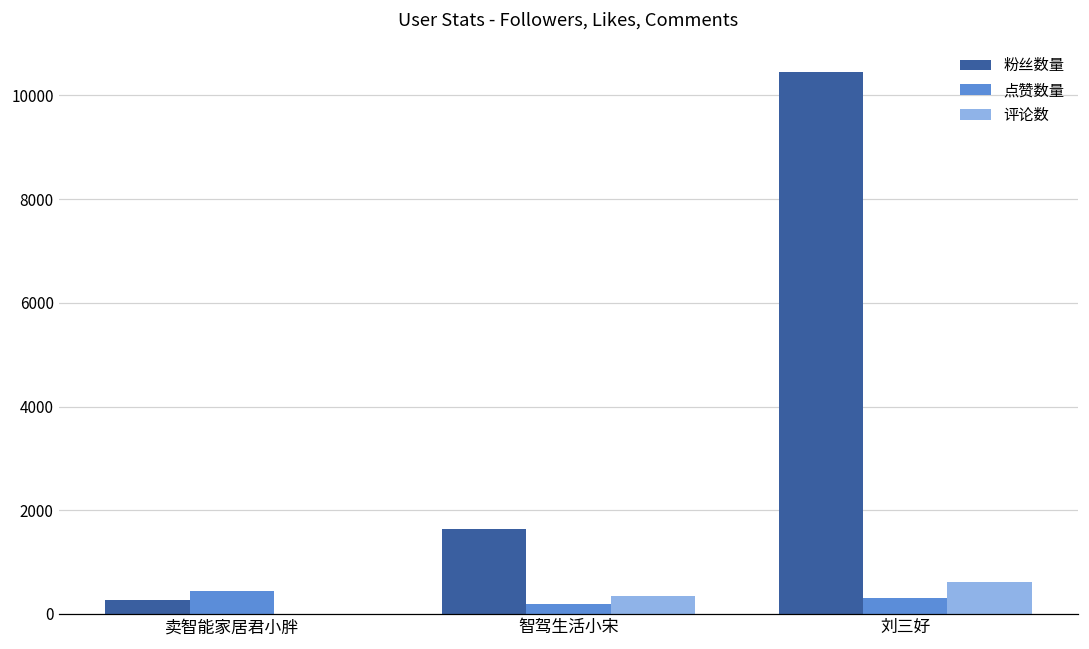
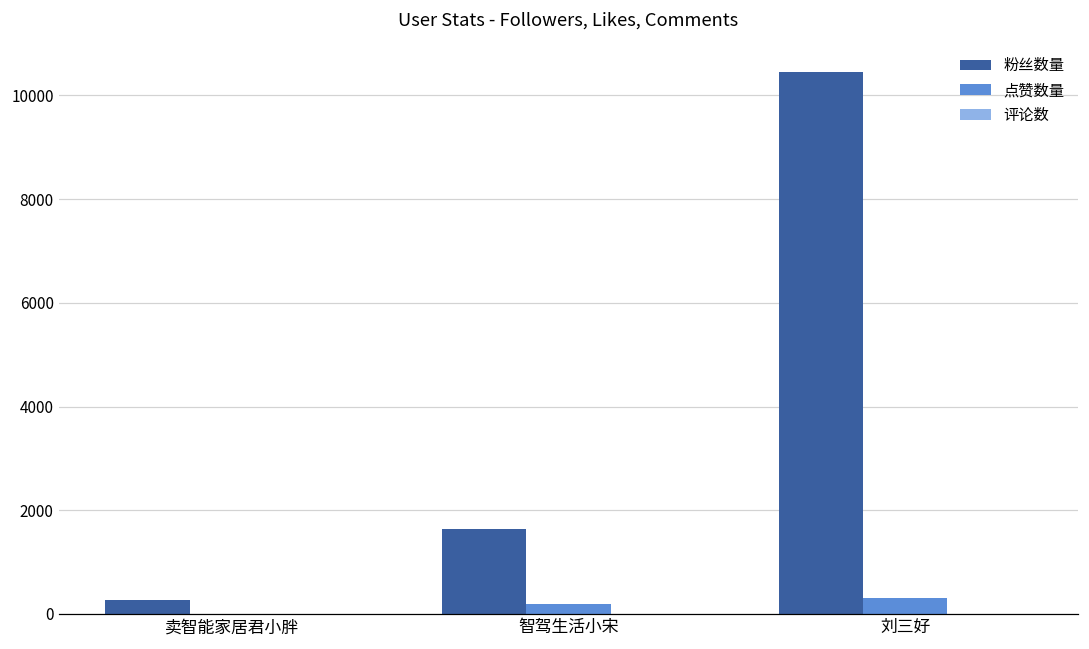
点赞数量, 卖智能家居君小胖: 500 -> 0
评论数, 智驾生活小宋: 300 -> 0
评论数, 刘三好: 600 -> 0
